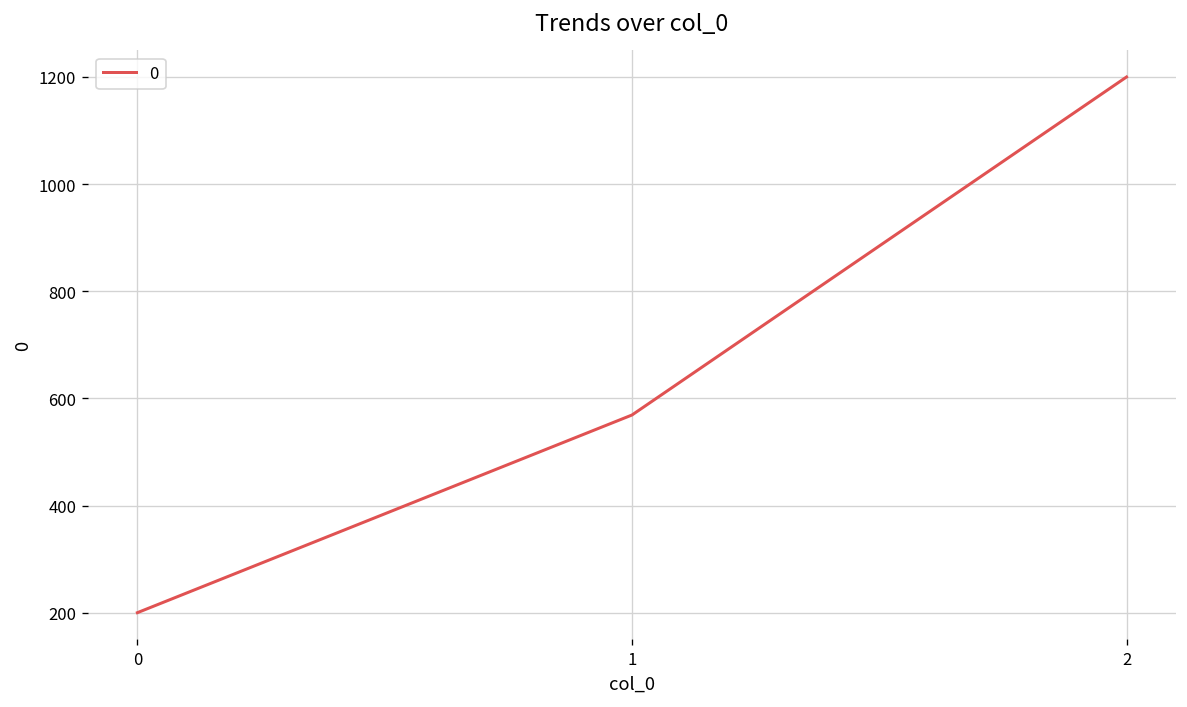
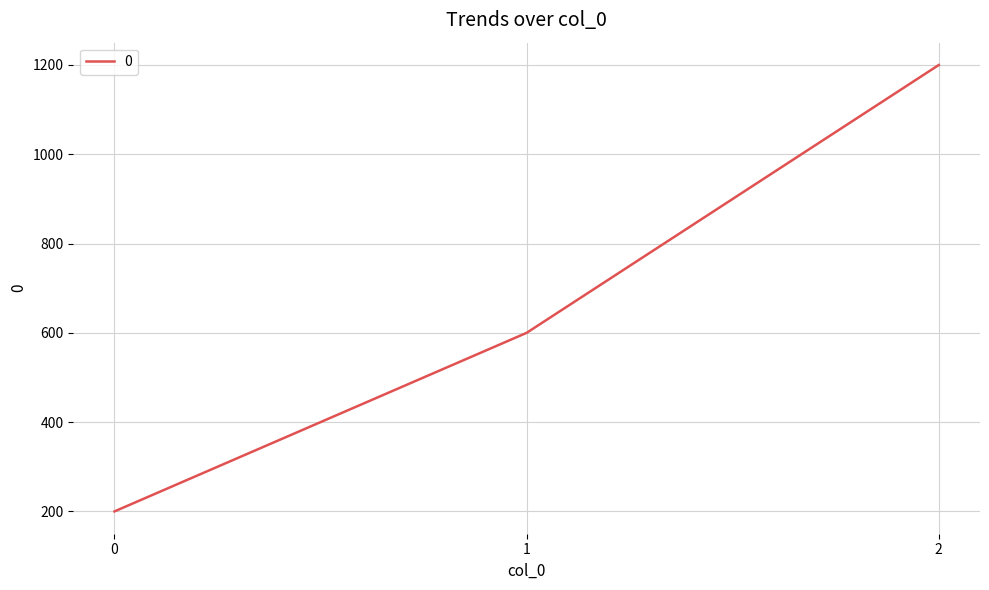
1: 570 -> 600
